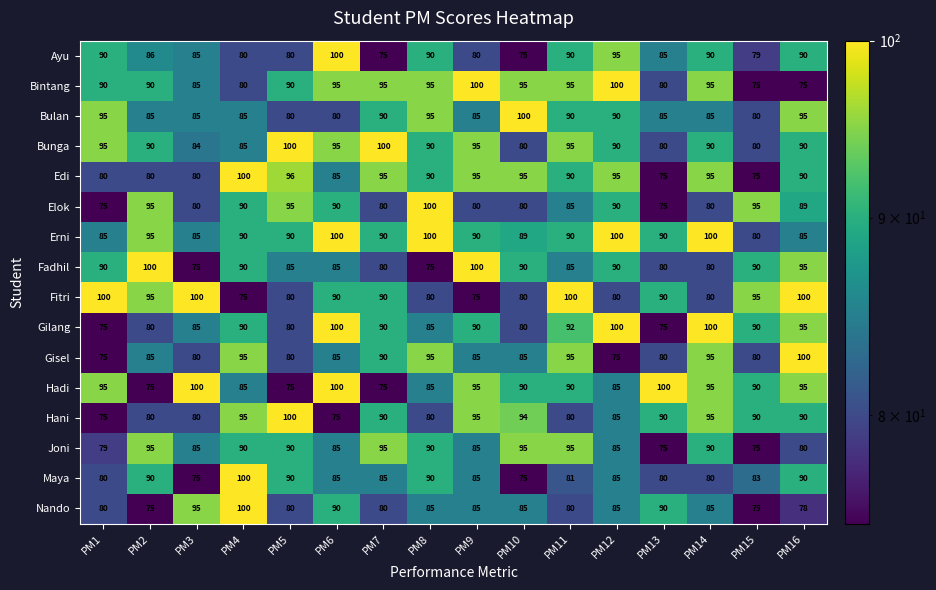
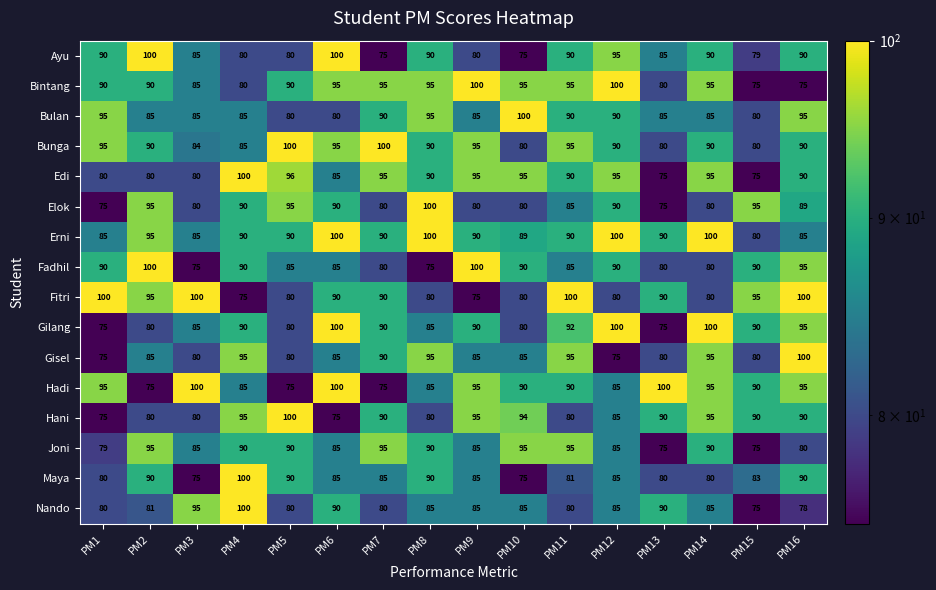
Ayu, PM2: 86 -> 100
Nando, PM2: 75 -> 81
